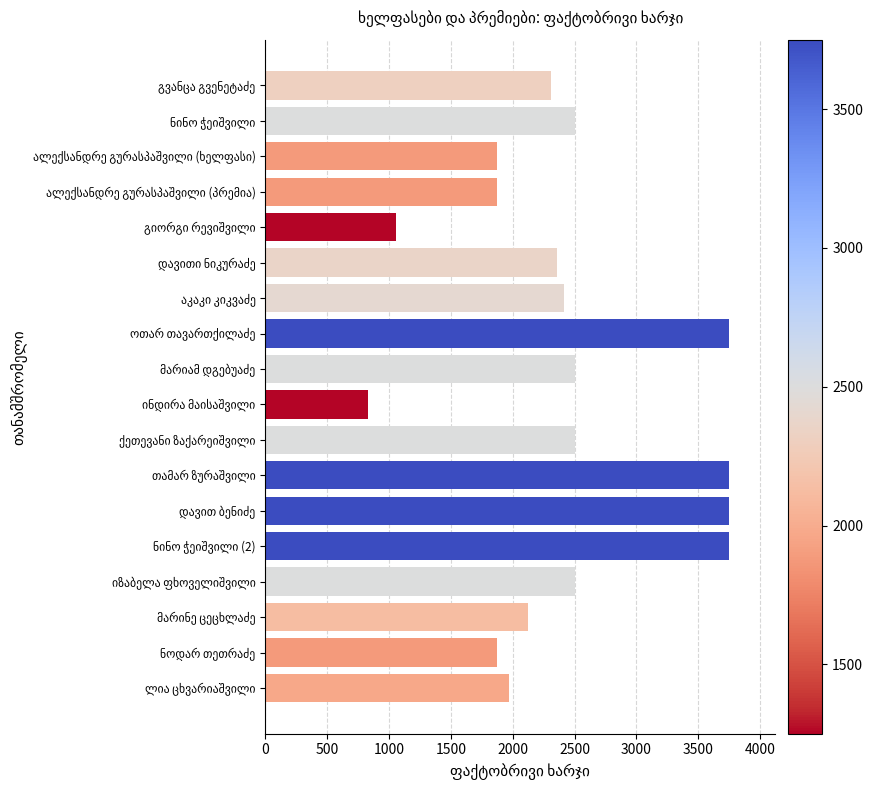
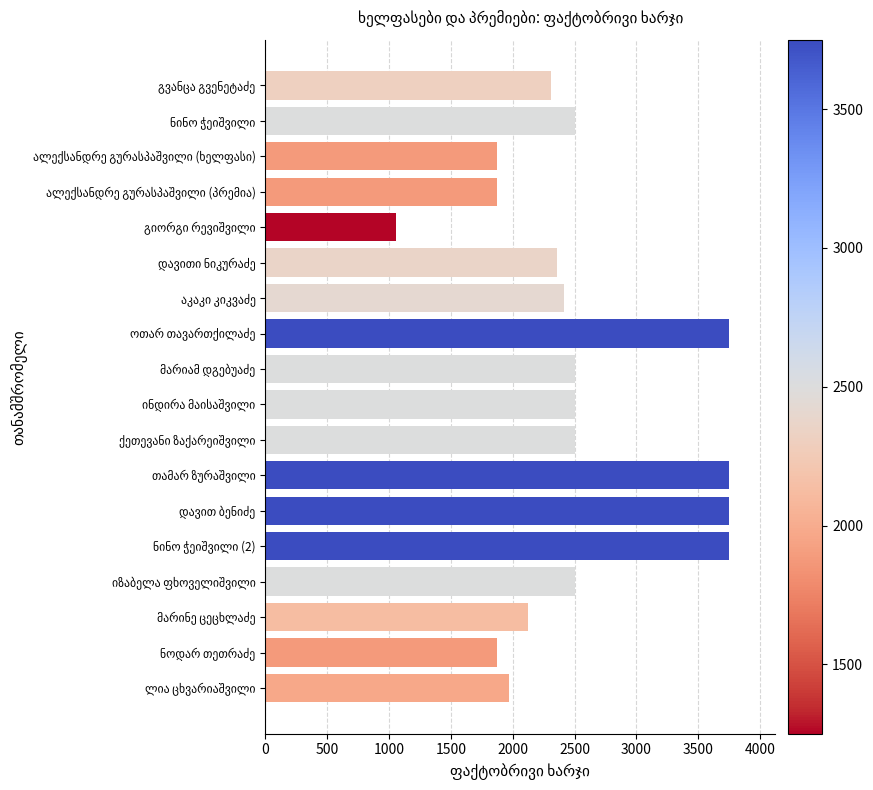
ინდირა მაისაშვილი: 830 -> 2500
